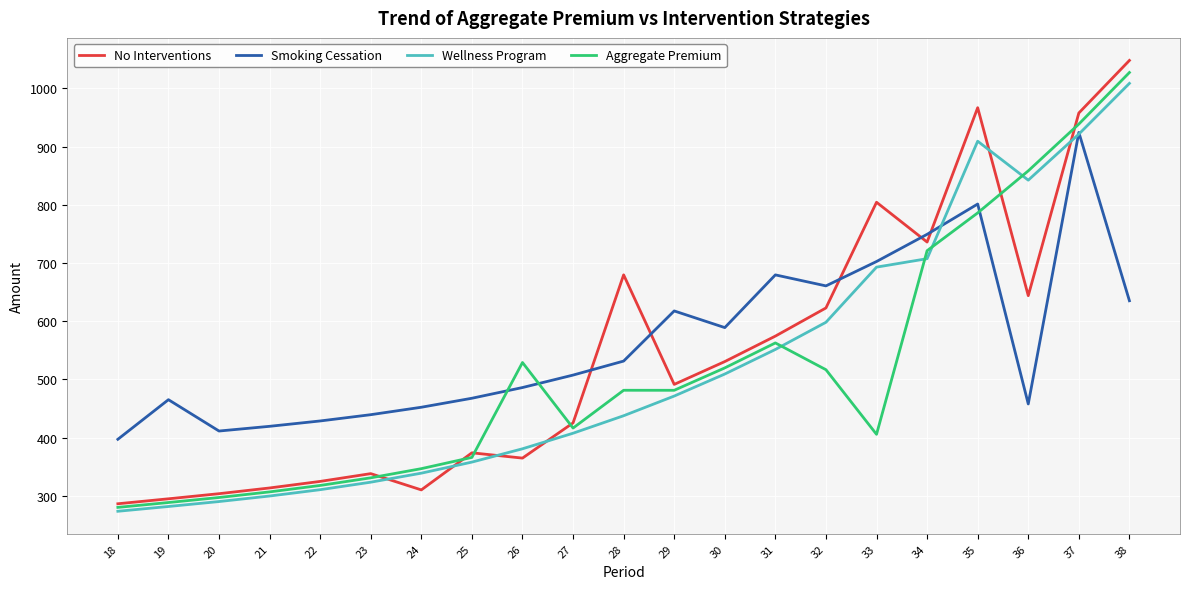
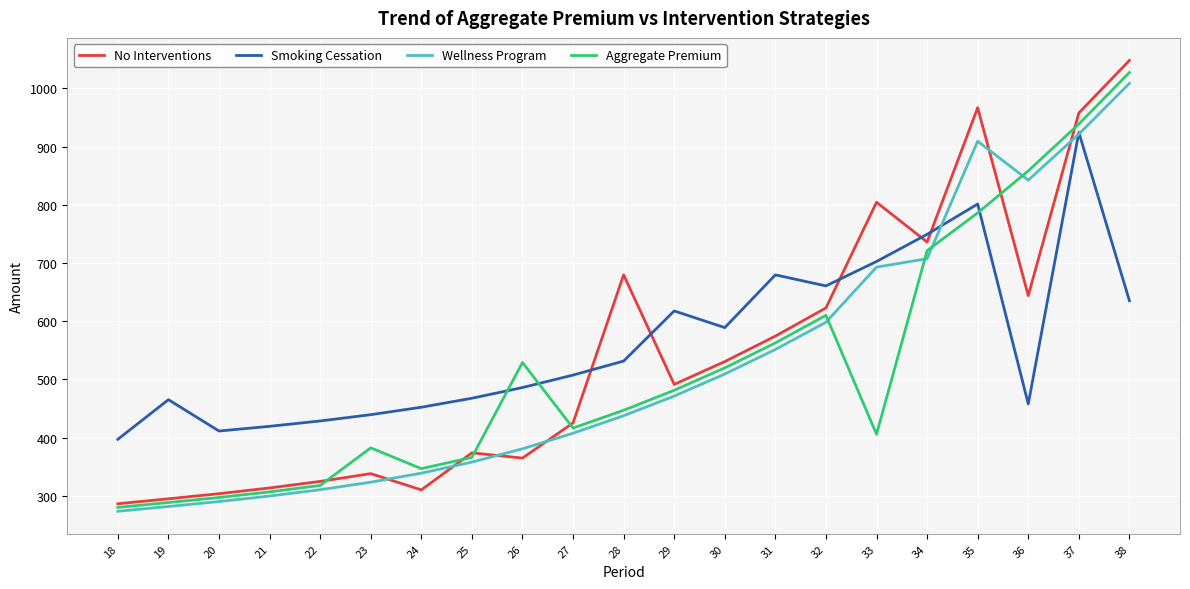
Aggregate Premium, 23: 330 -> 380
Aggregate Premium, 28: 480 -> 450
Aggregate Premium, 32: 520 -> 610
